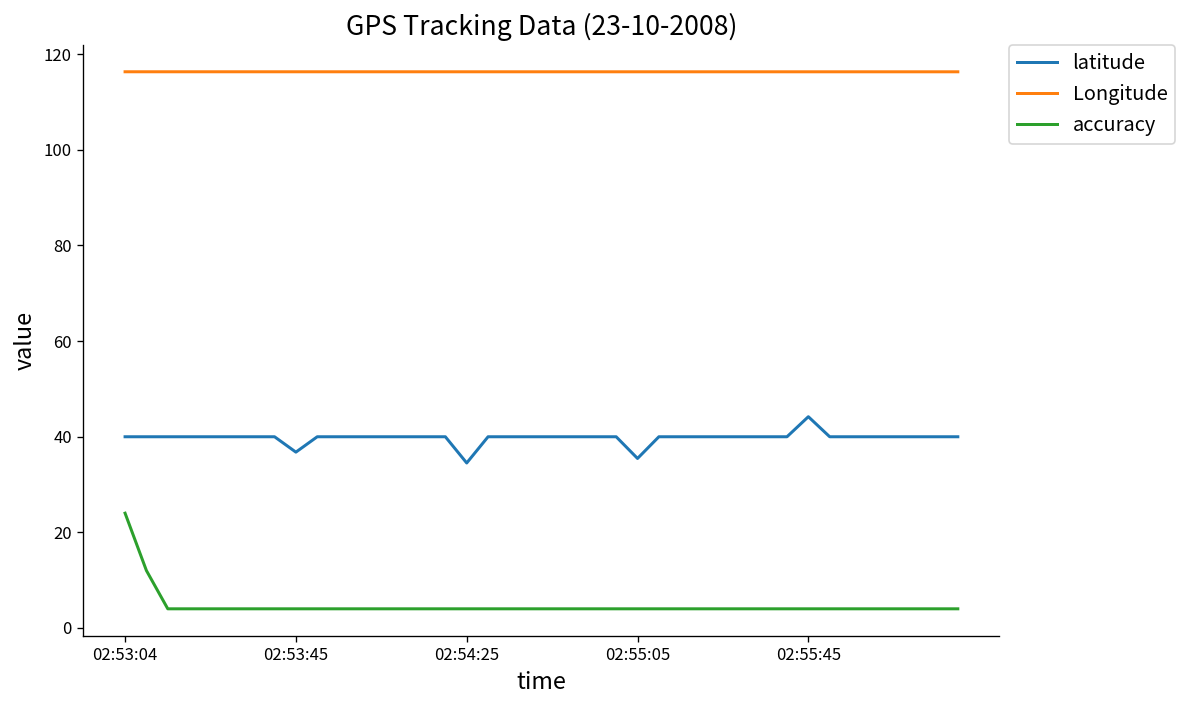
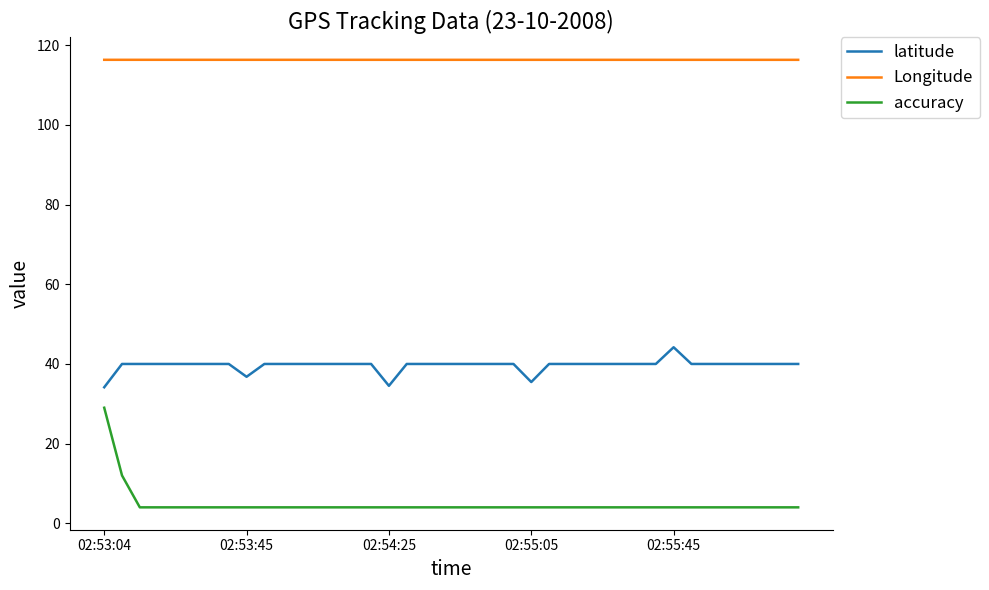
latitude, 02:53:04: 40 -> 34
accuracy, 02:53:04: 24 -> 29
